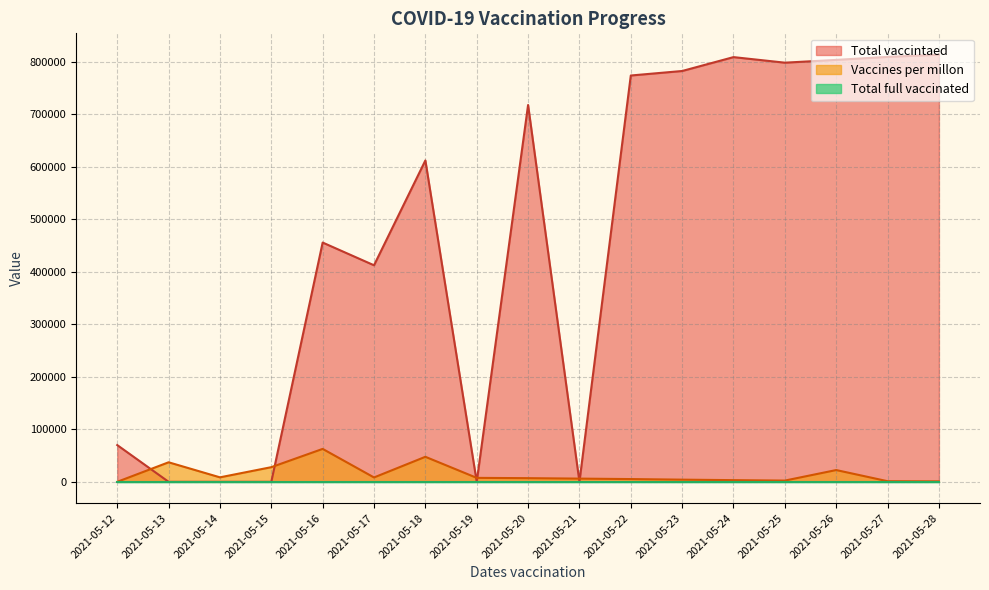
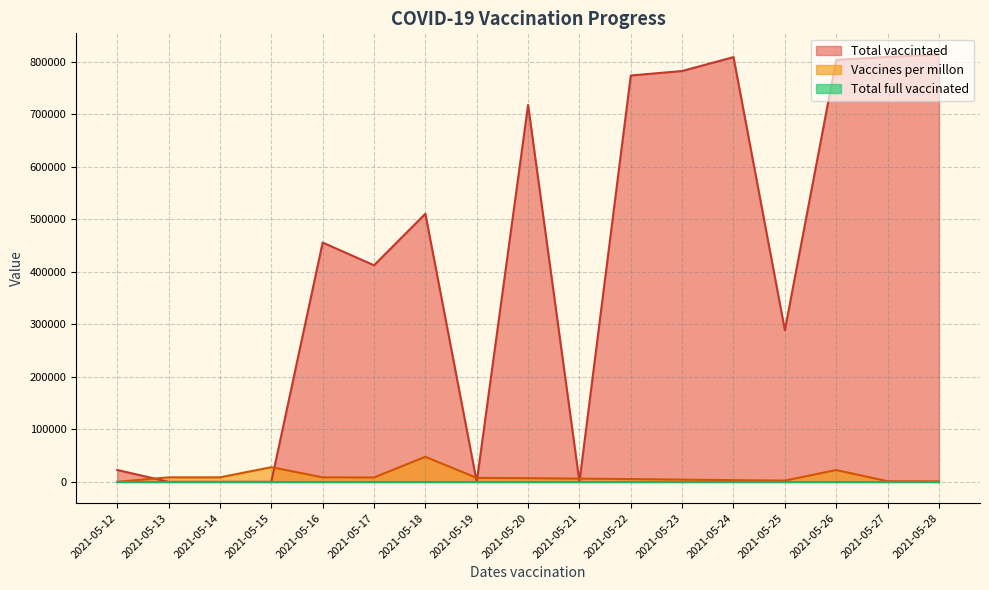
Total vaccintaed, 2021-05-12: 70000 -> 20000
Vaccines per millon, 2021-05-13: 40000 -> 10000
Vaccines per millon, 2021-05-16: 60000 -> 10000
Total vaccintaed, 2021-05-18: 610000 -> 510000
Total vaccintaed, 2021-05-25: 800000 -> 290000
